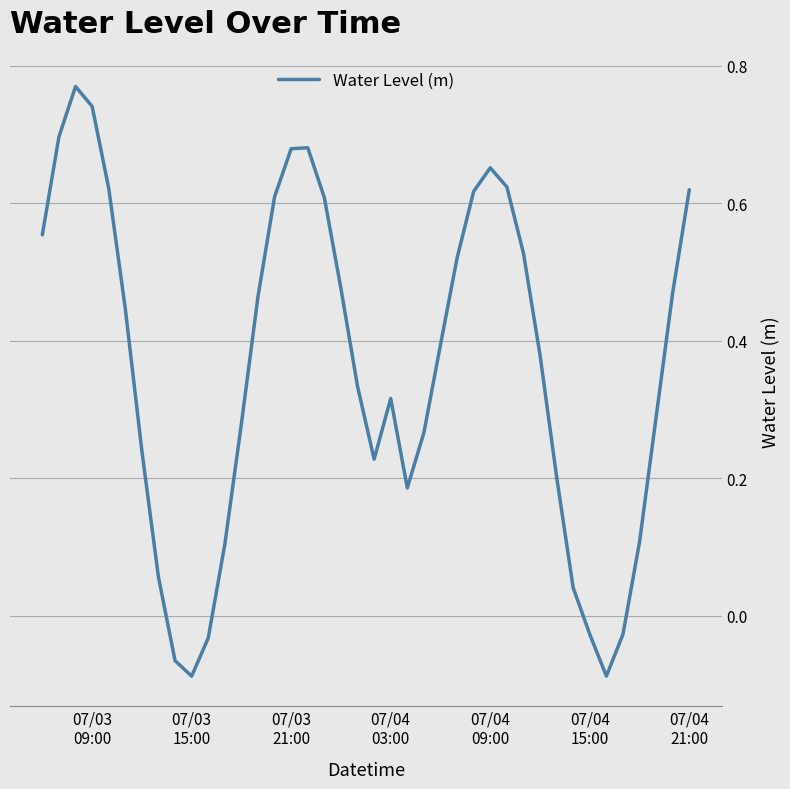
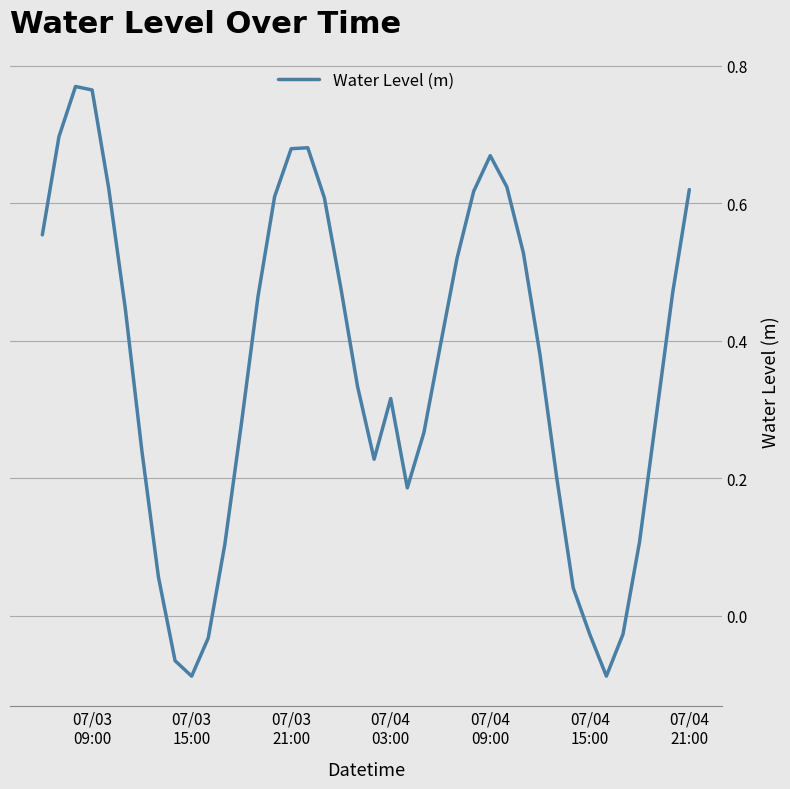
07/03 09:00: 0.74 -> 0.76
07/04 09:00: 0.65 -> 0.67
